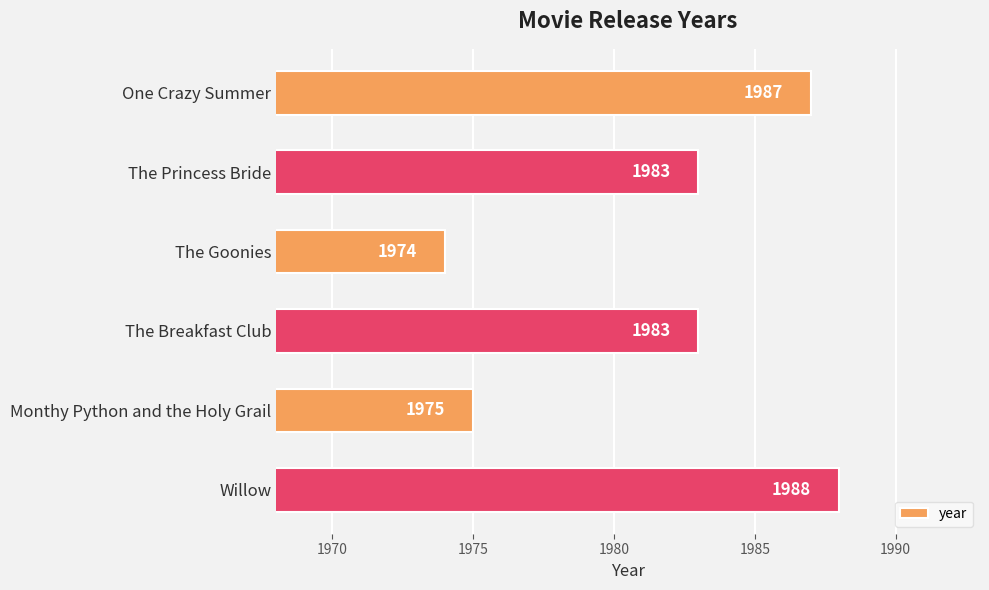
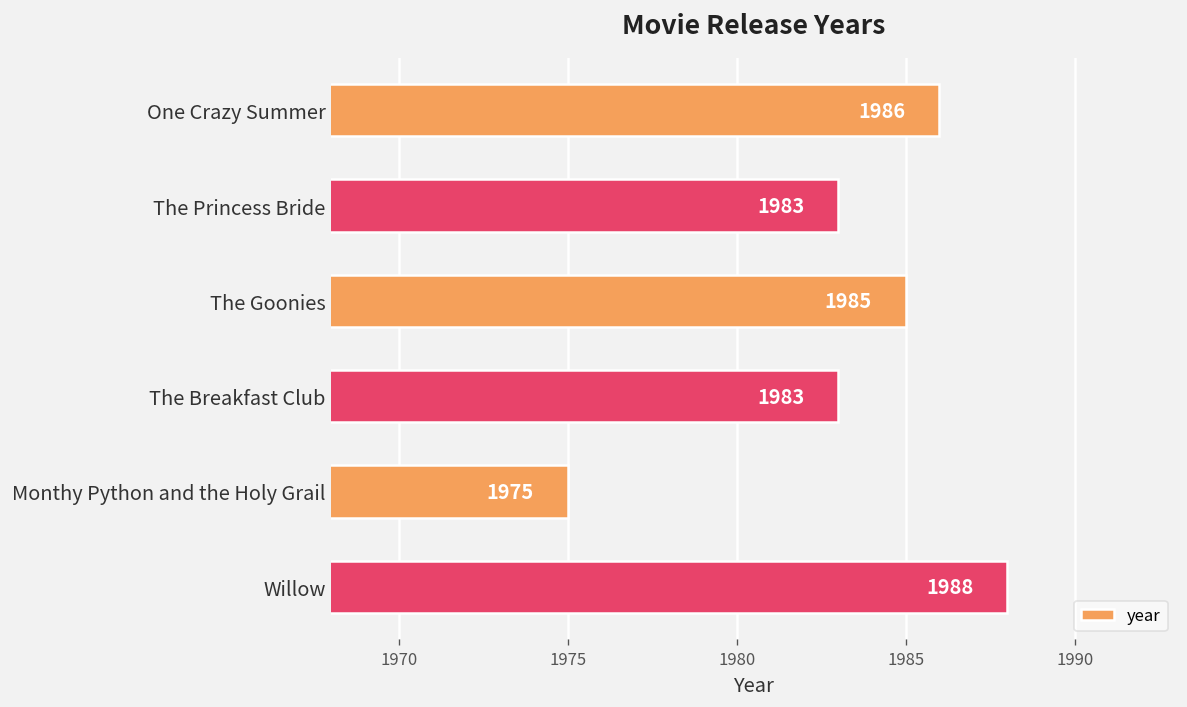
One Crazy Summer: 1987 -> 1986
The Goonies: 1974 -> 1985
